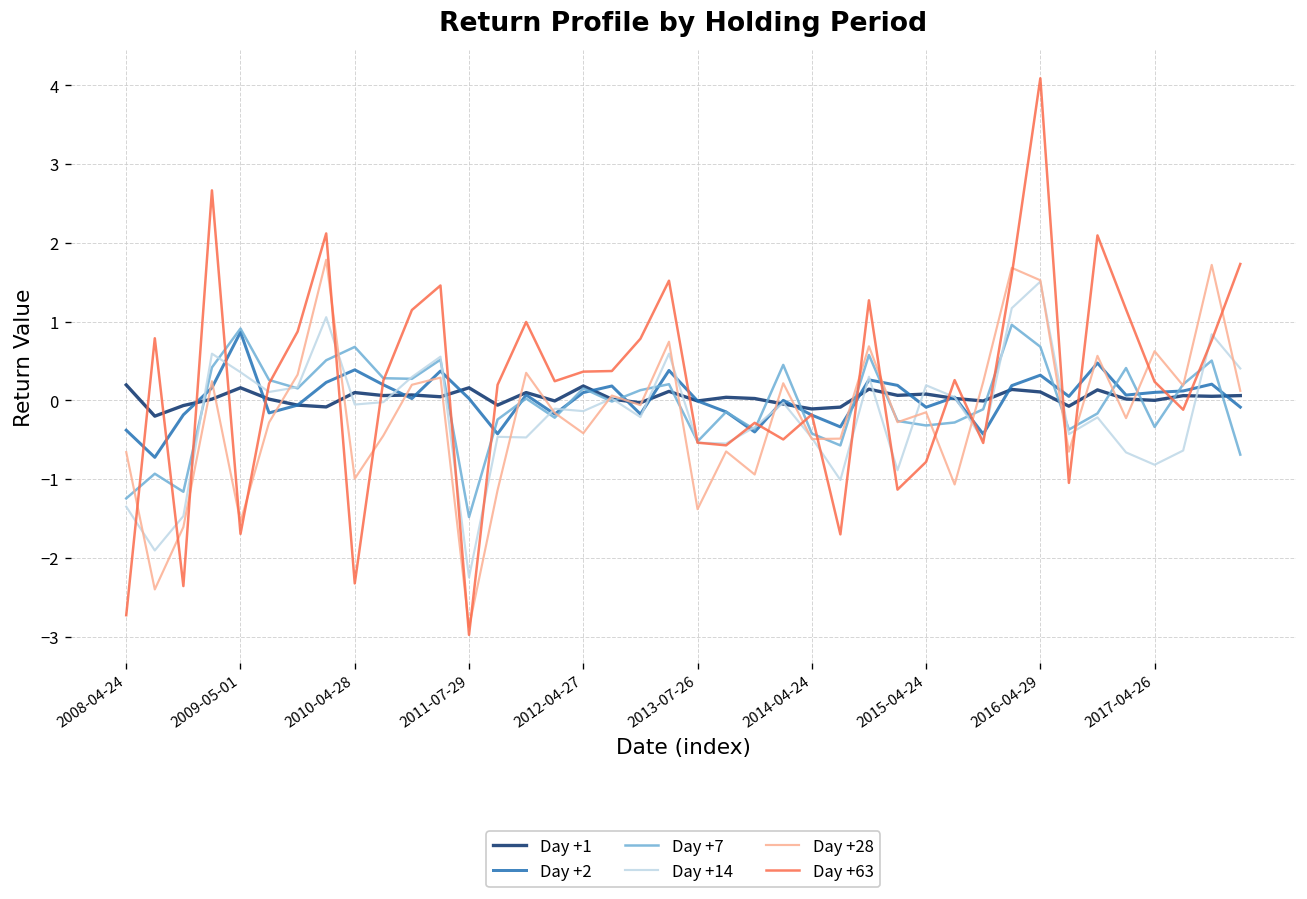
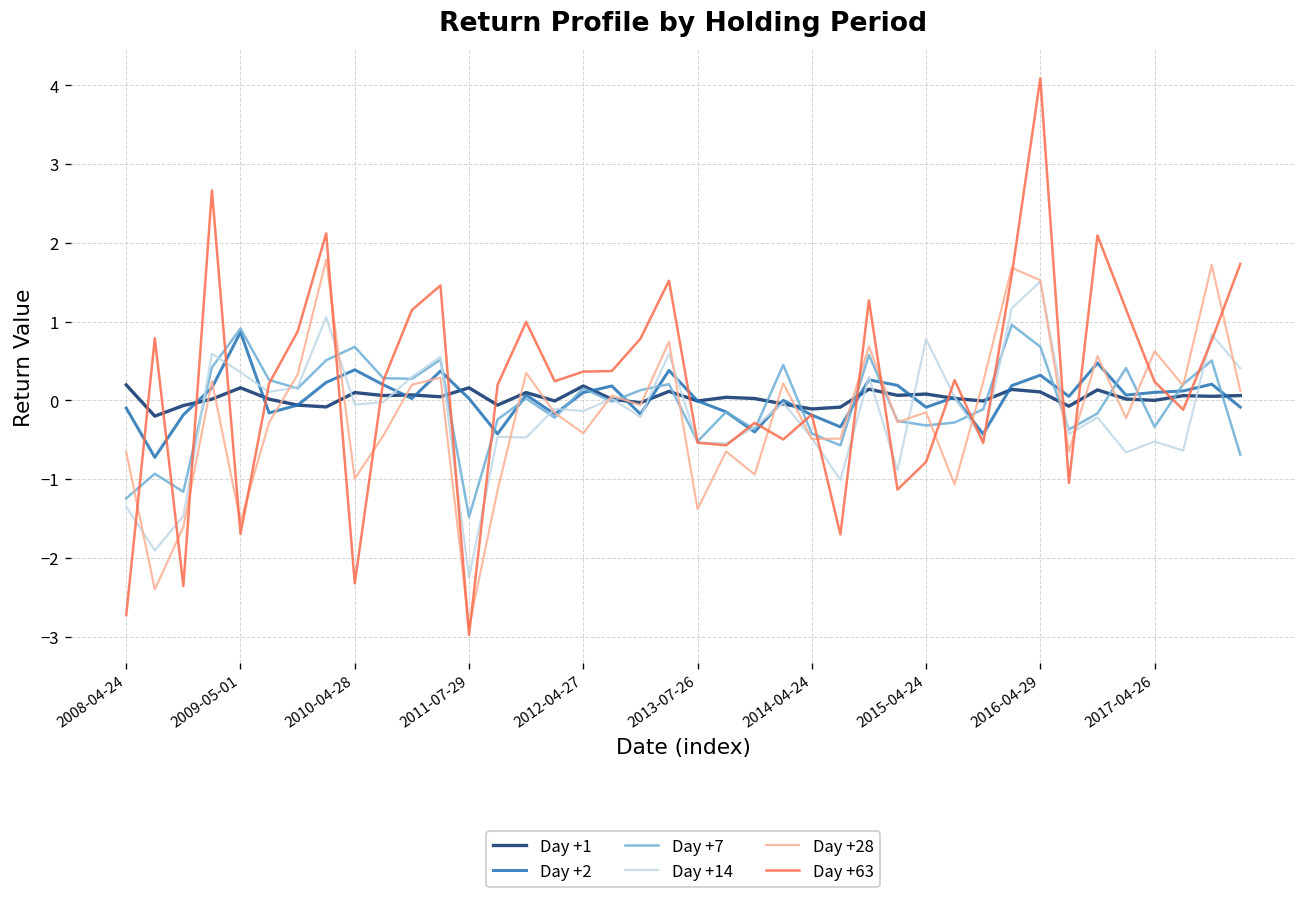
Day +2, 2008-04-24: -0.4 -> -0.1
Day +14, 2015-04-24: 0.2 -> 0.8
Day +14, 2017-04-26: -0.8 -> -0.5
